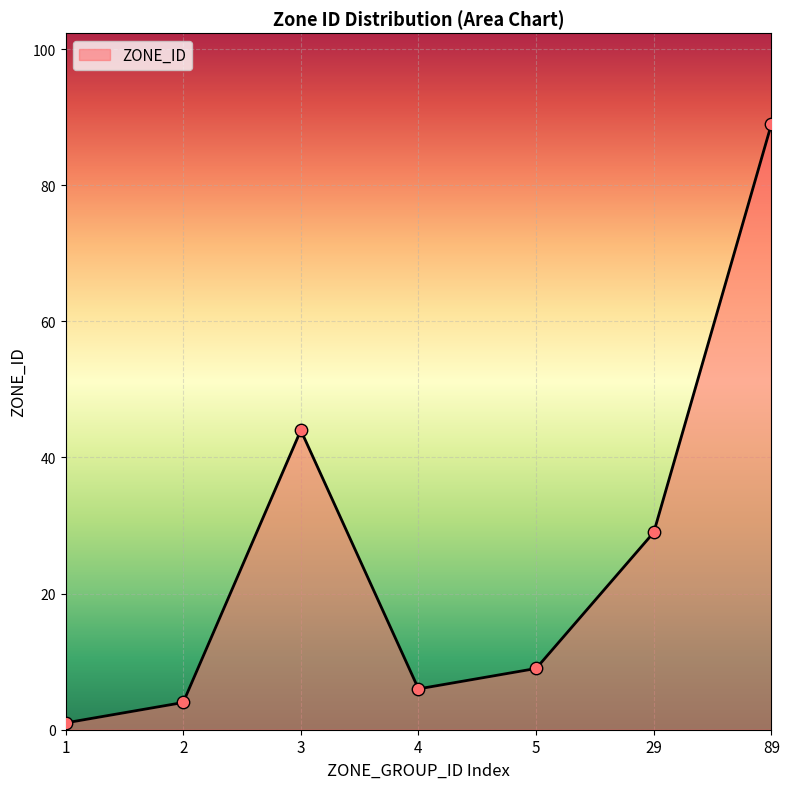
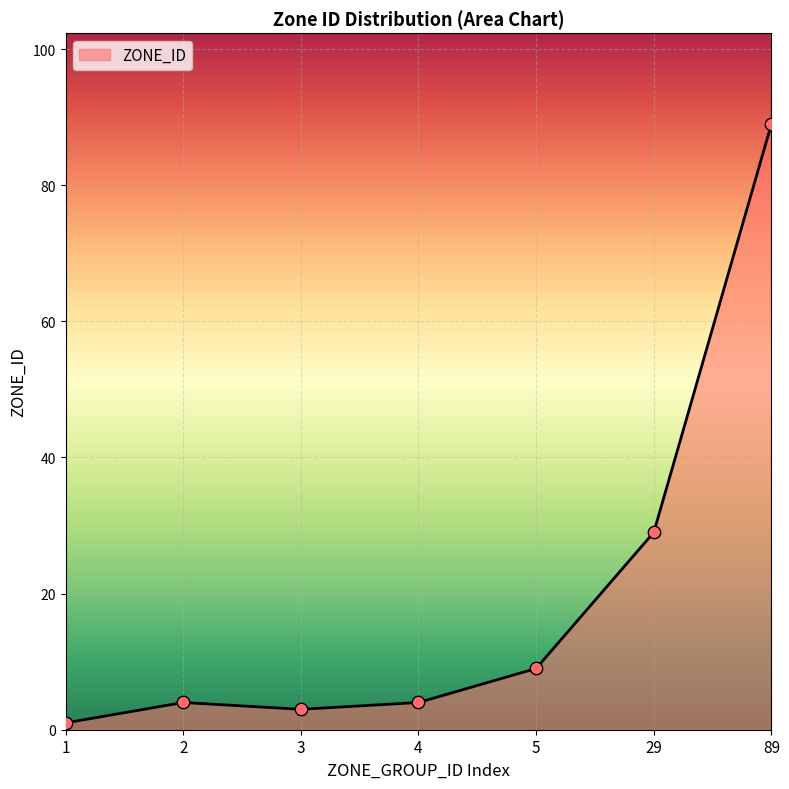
3: 44 -> 3
4: 6 -> 4
